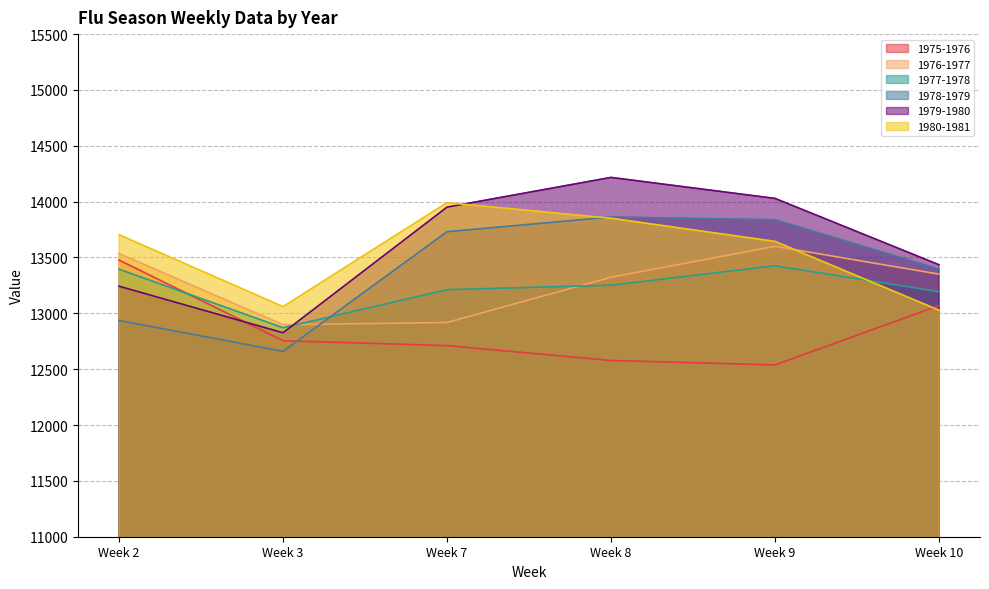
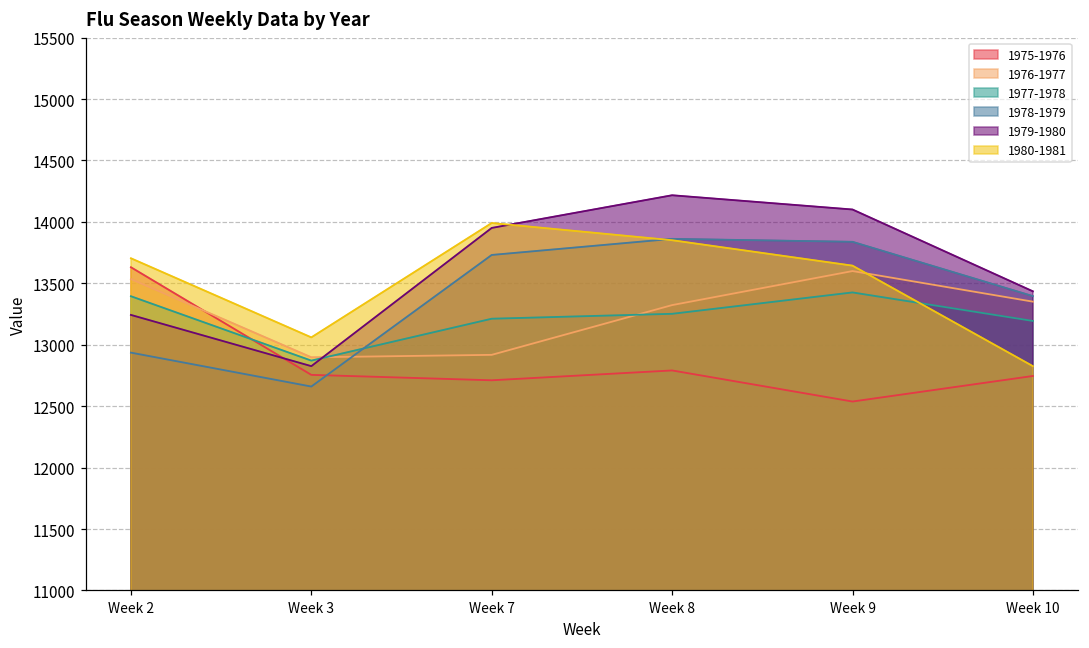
1975-1976, Week 2: 13480 -> 13630
1975-1976, Week 8: 12580 -> 12790
1979-1980, Week 9: 14030 -> 14100
1975-1976, Week 10: 13070 -> 12750
1980-1981, Week 10: 13030 -> 12830
